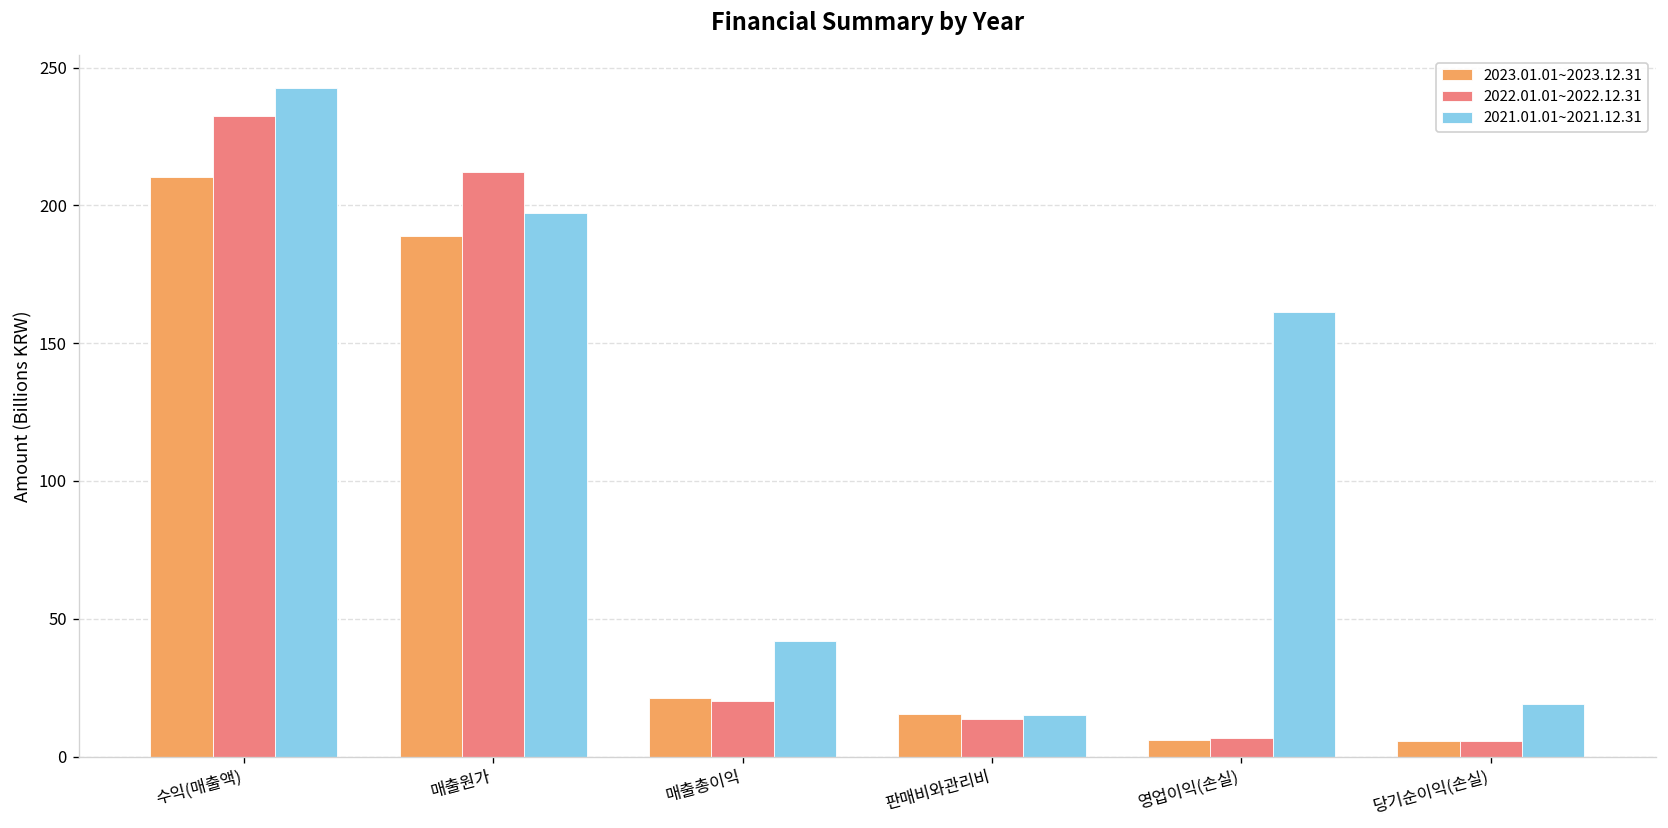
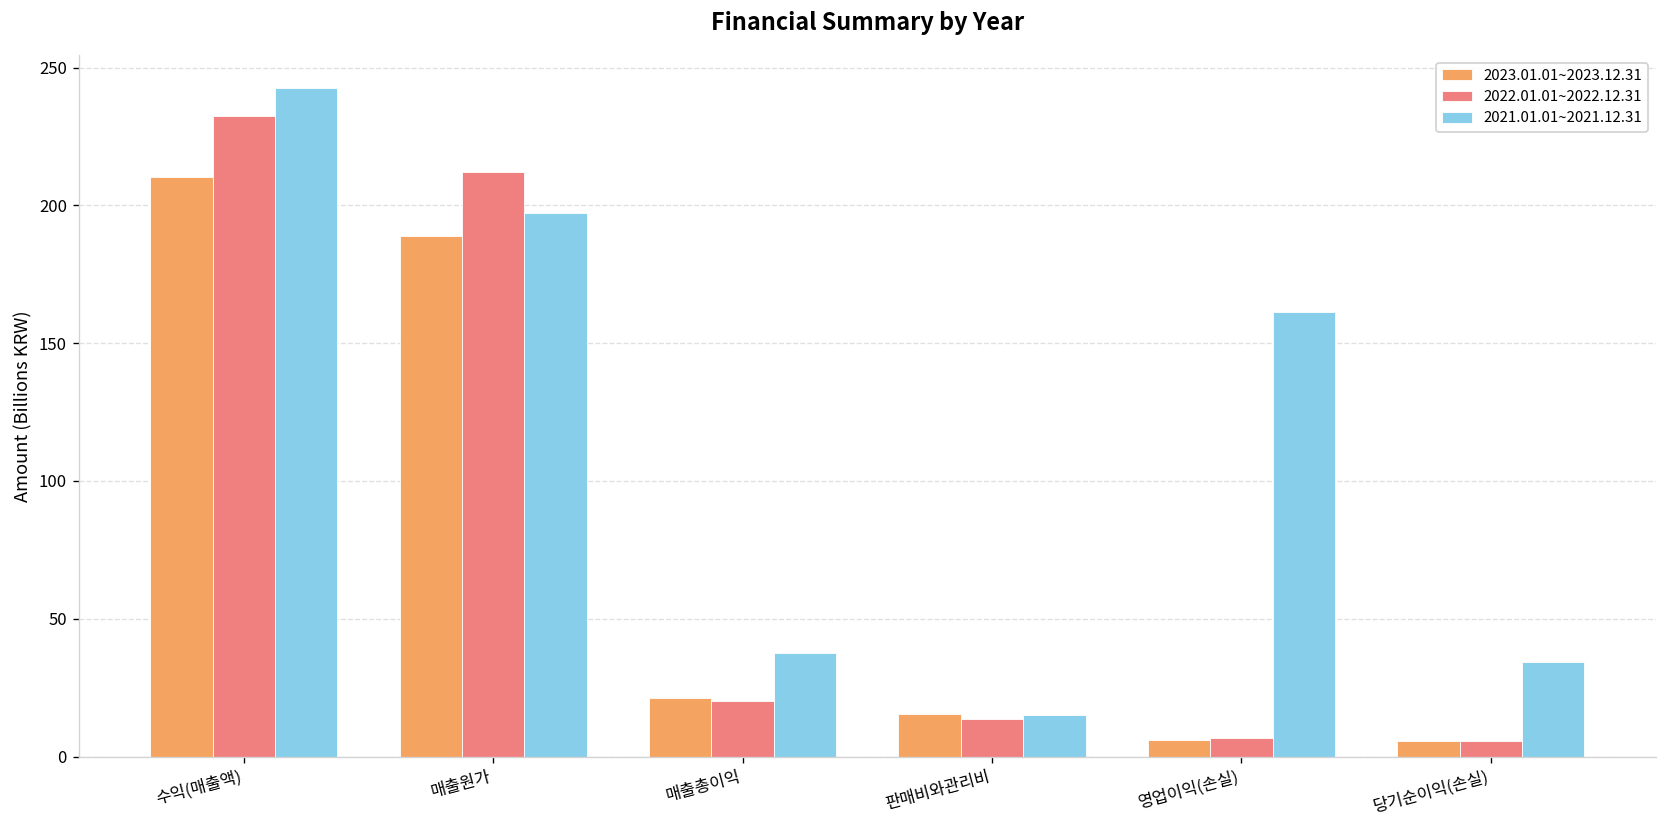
2021.01.01~2021.12.31, 매출총이익: 42 -> 38
2021.01.01~2021.12.31, 당기순이익(손실): 19 -> 34
